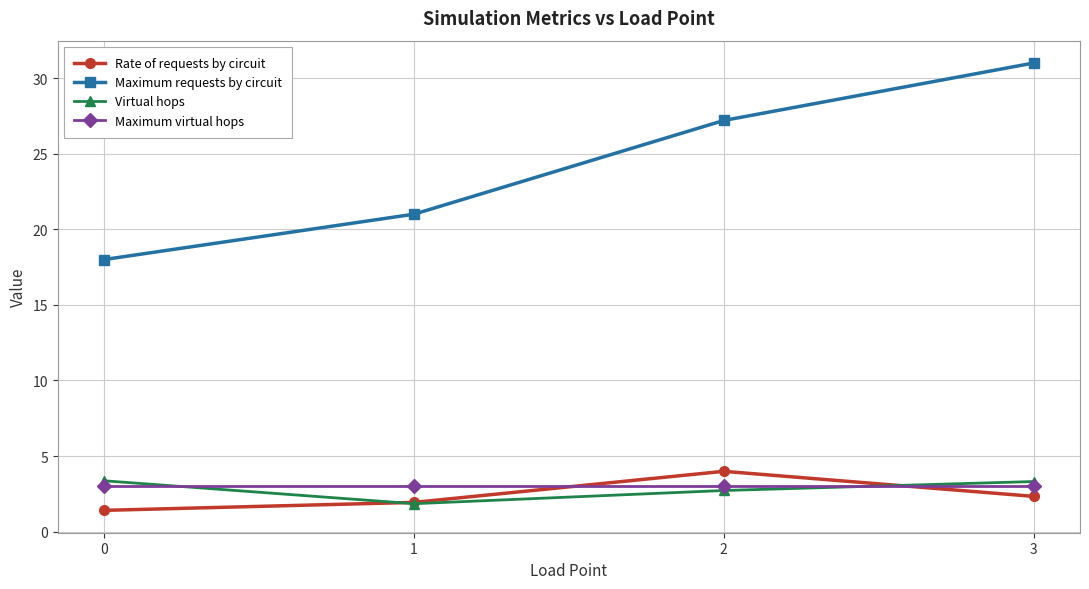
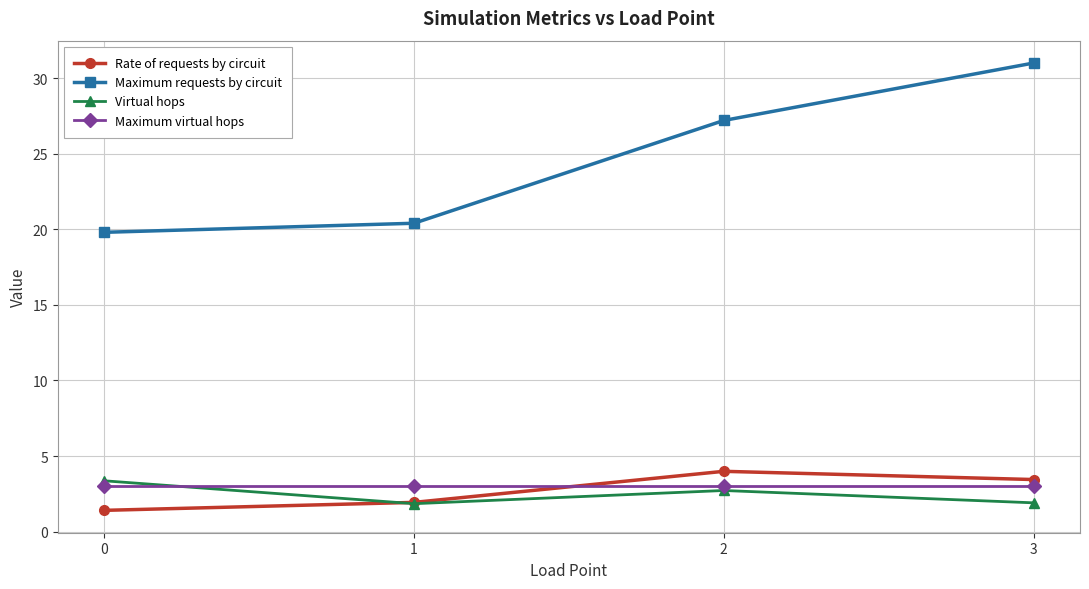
Maximum requests by circuit, 0: 18.0 -> 19.8
Maximum requests by circuit, 1: 21.0 -> 20.4
Rate of requests by circuit, 3: 2.3 -> 3.4
Virtual hops, 3: 3.3 -> 1.9
